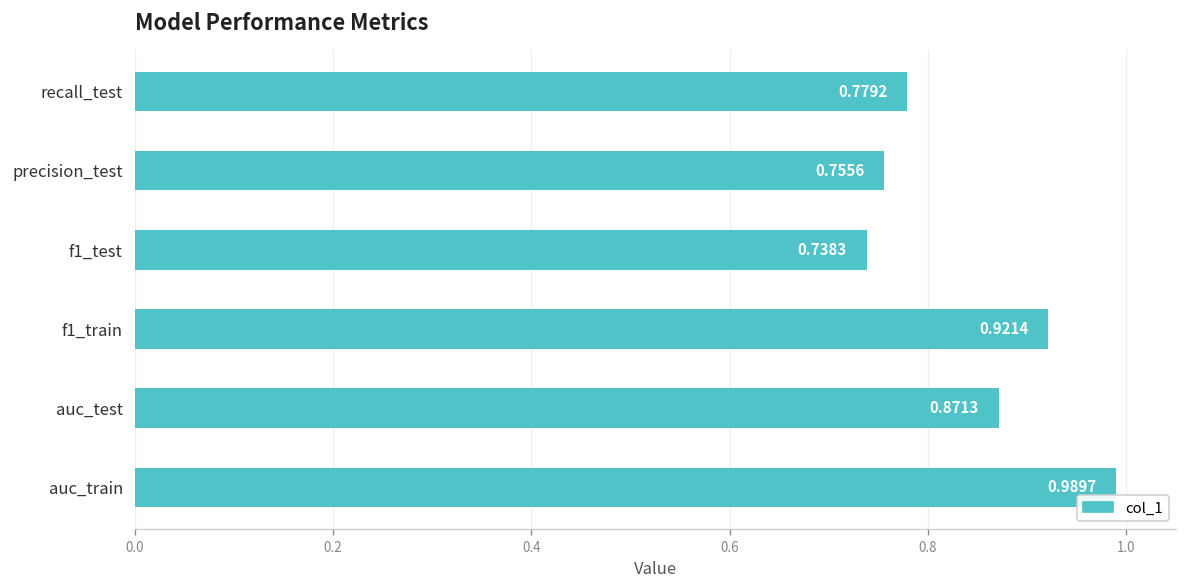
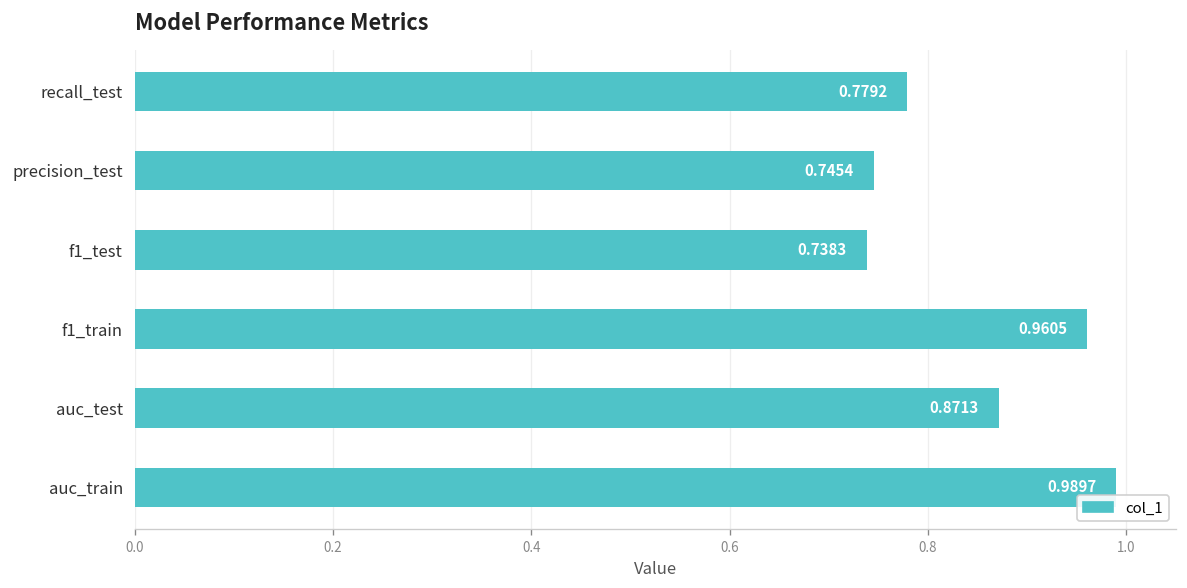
precision_test: 0.7556 -> 0.7454
f1_train: 0.9214 -> 0.9605
